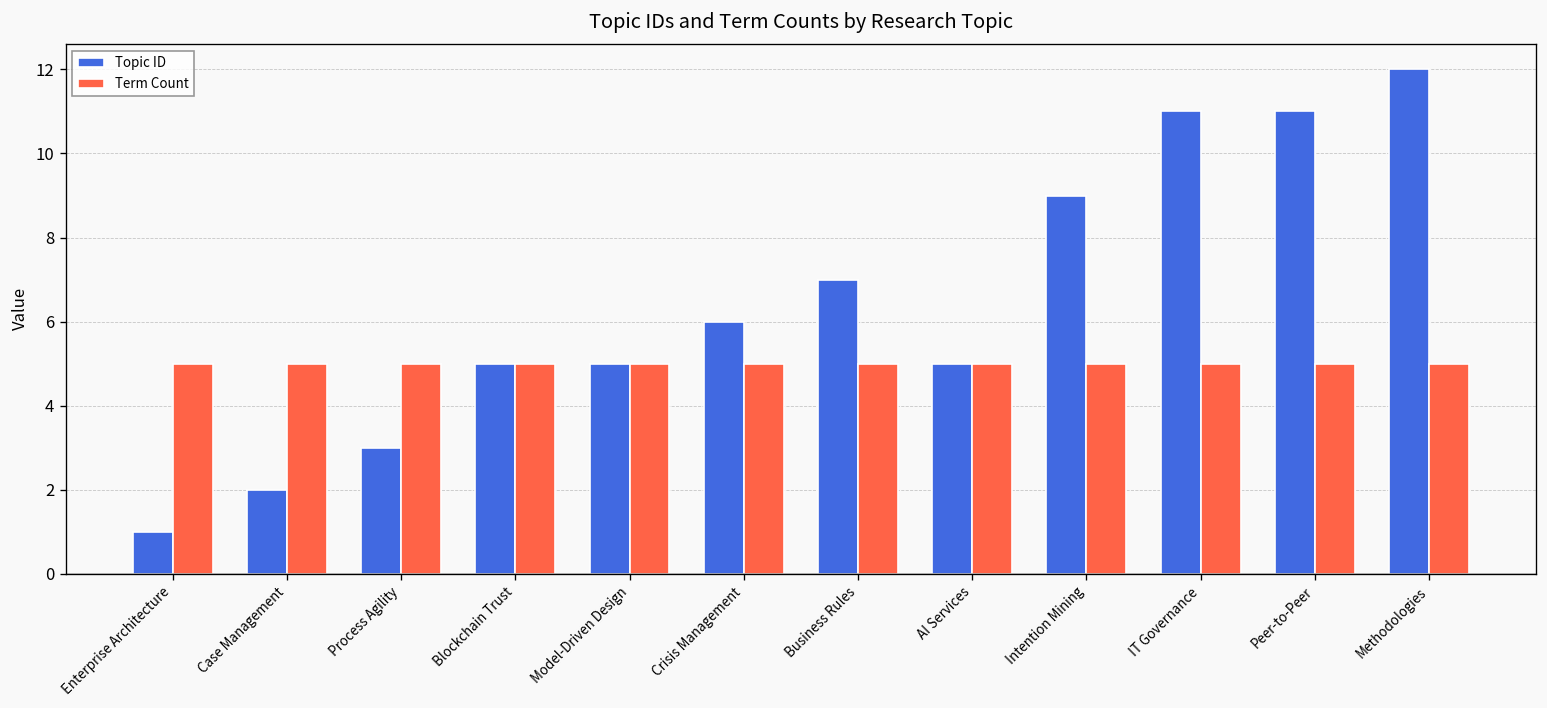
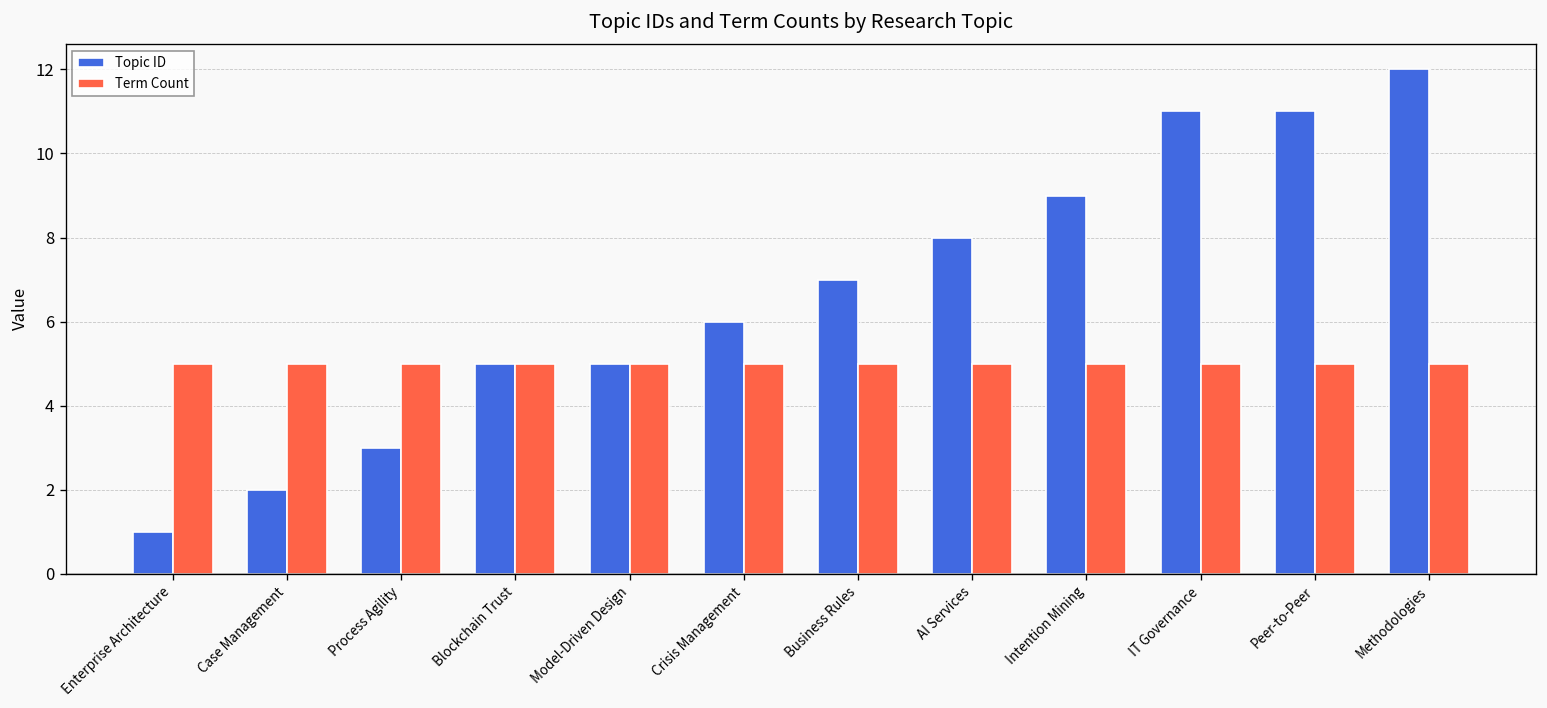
Topic ID, AI Services: 5 -> 8
